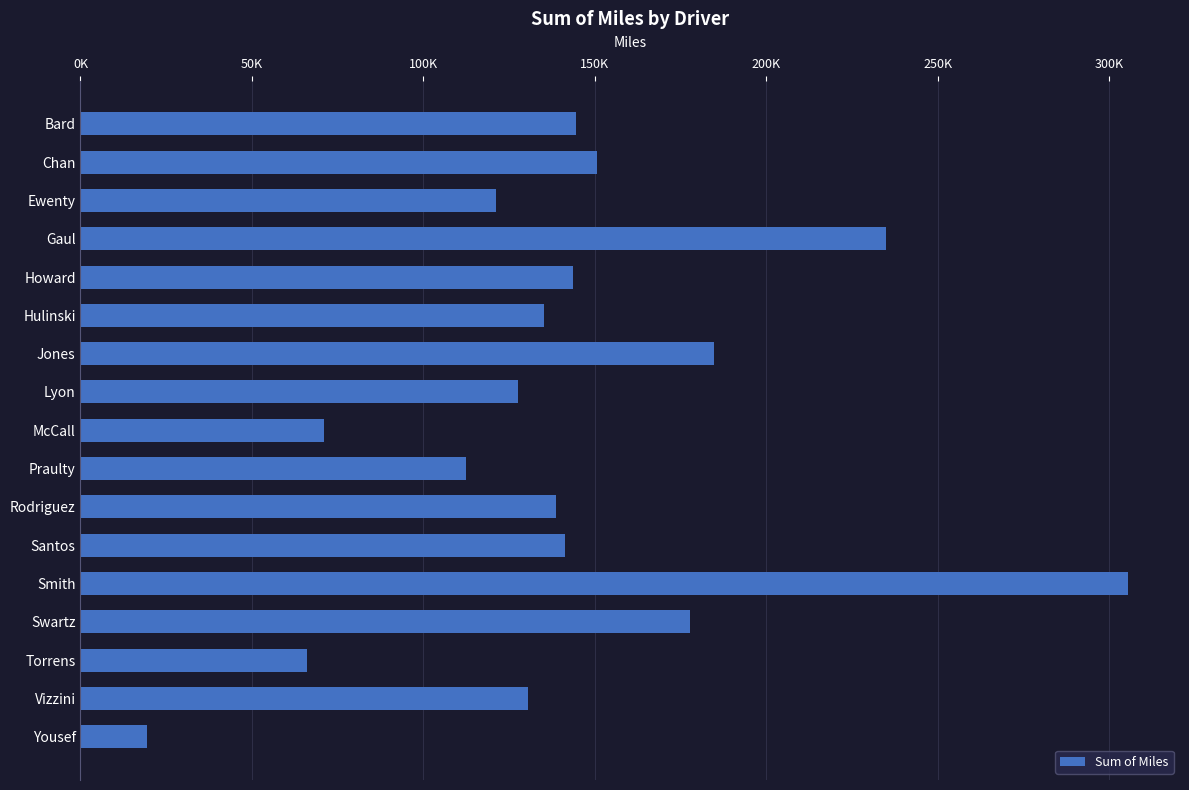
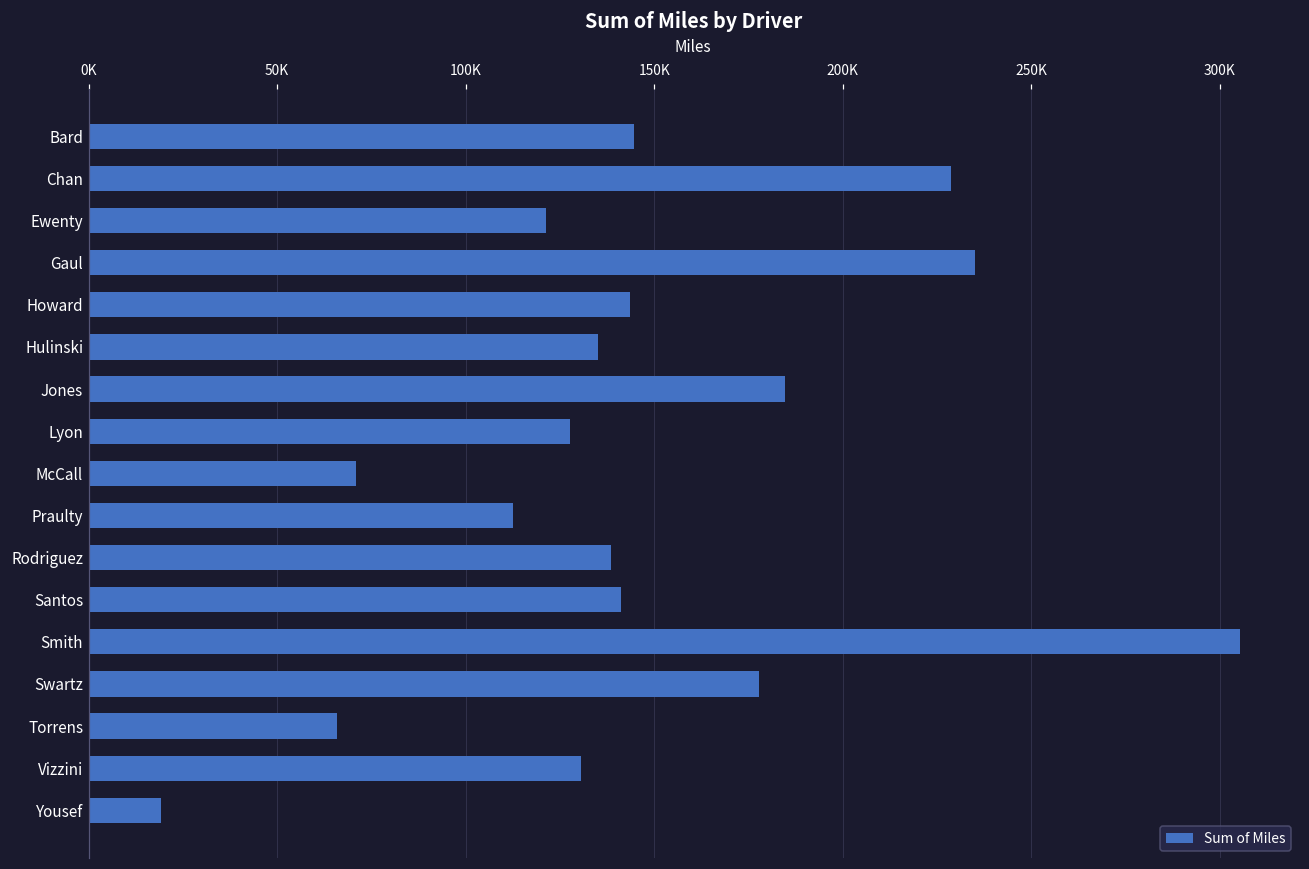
Chan: 151000 -> 229000
